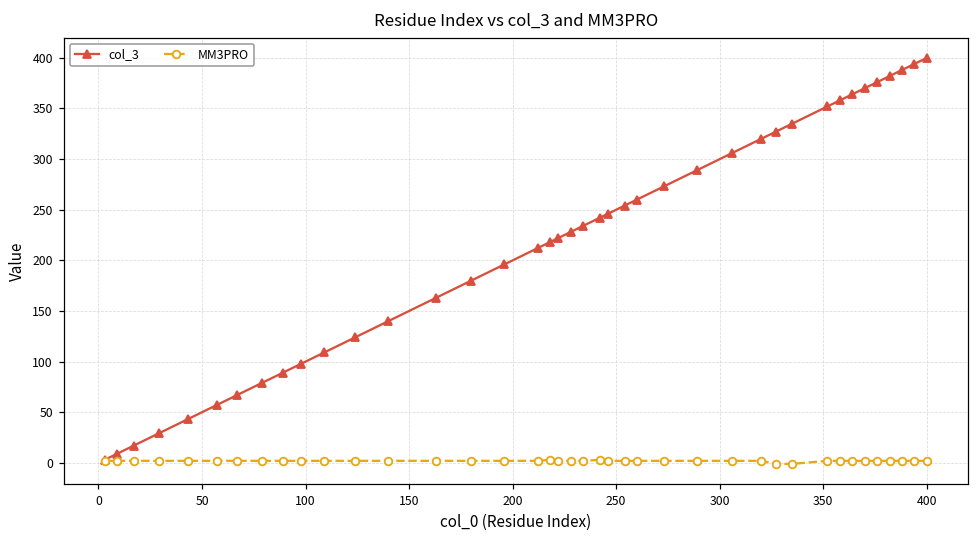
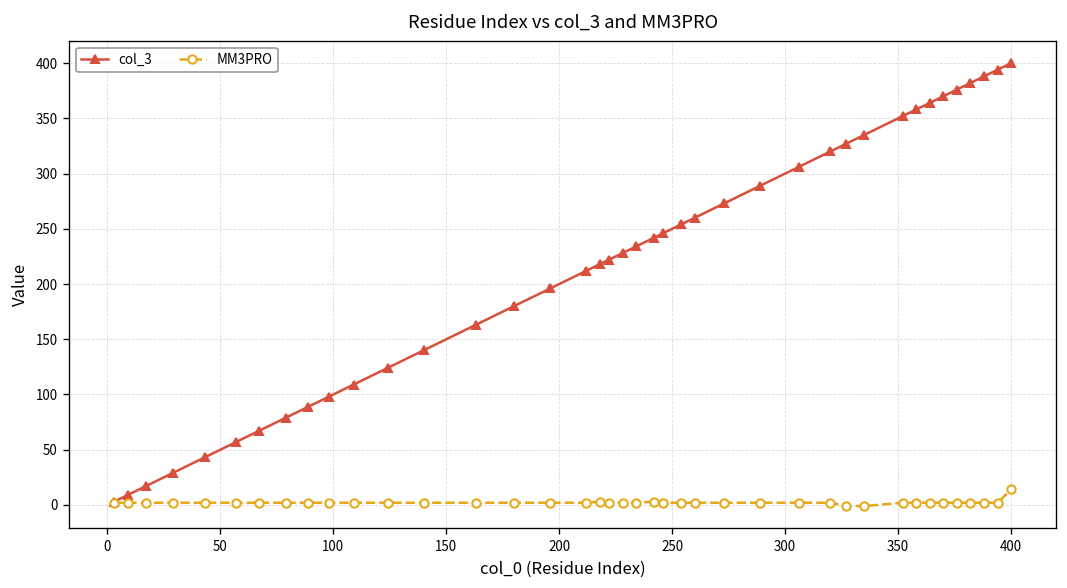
MM3PRO, 400: 0 -> 10
